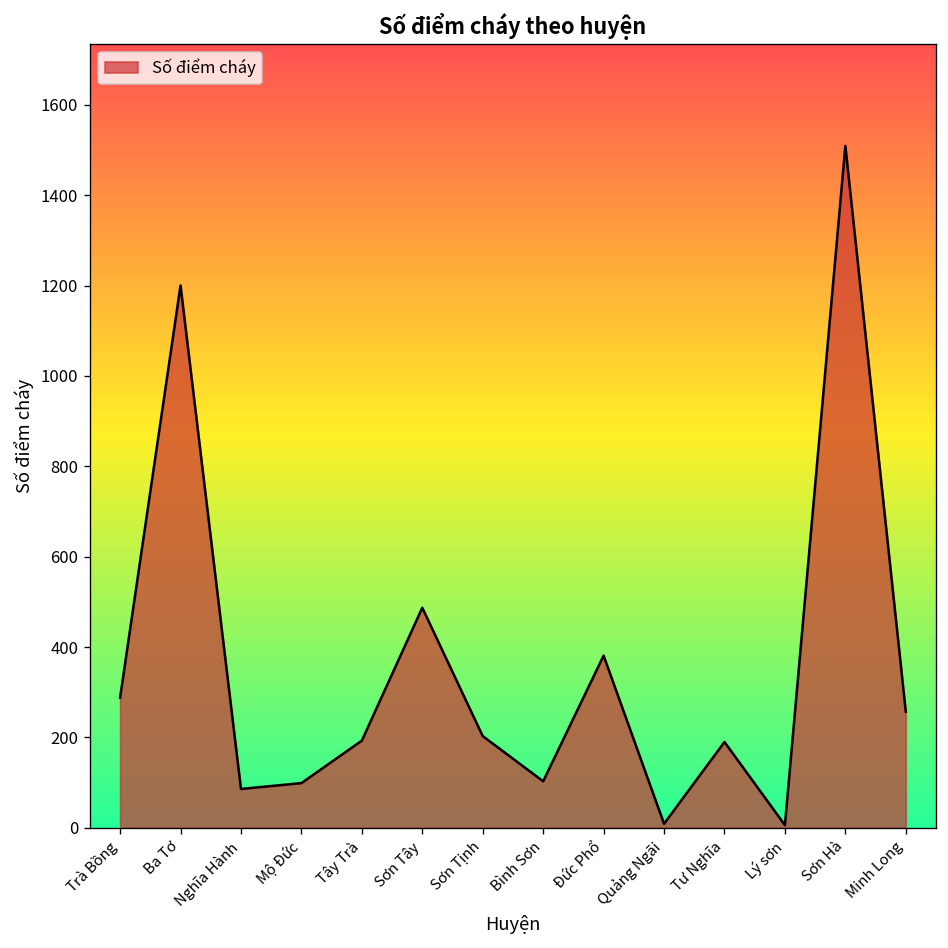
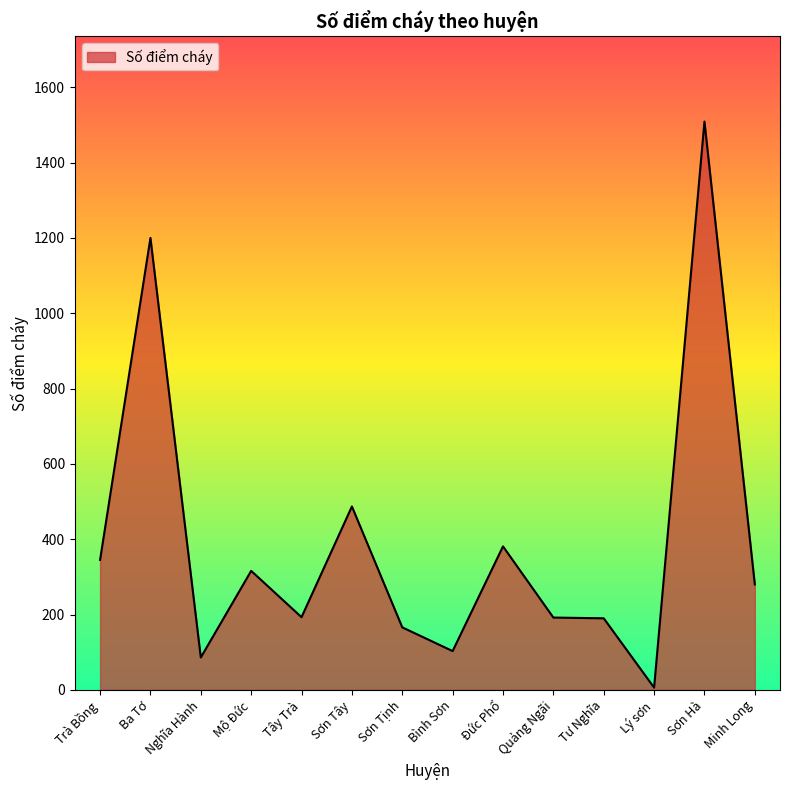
Trà Bồng: 290 -> 350
Mộ Đức: 100 -> 320
Sơn Tịnh: 200 -> 170
Quảng Ngãi: 10 -> 190
Minh Long: 260 -> 280
